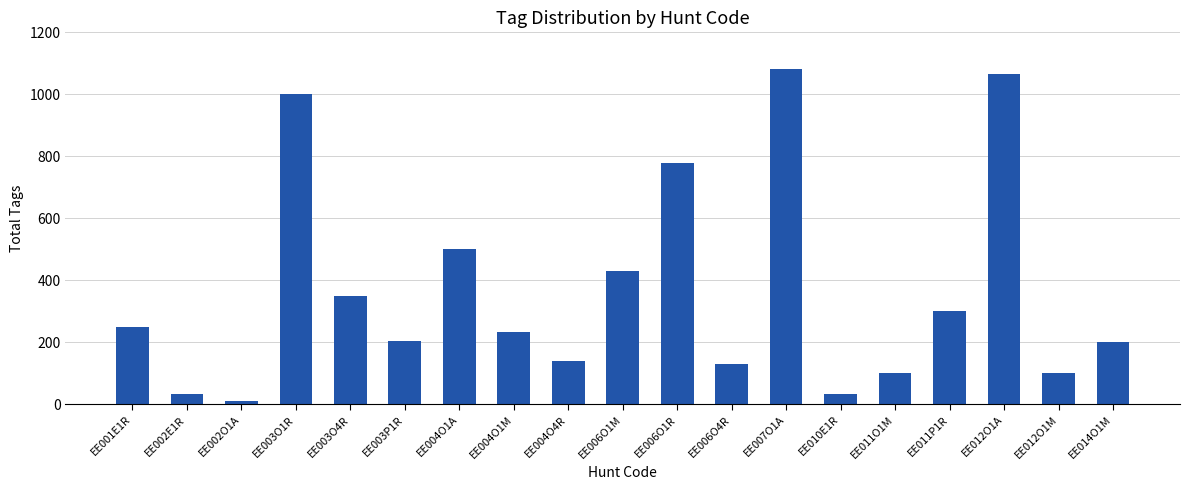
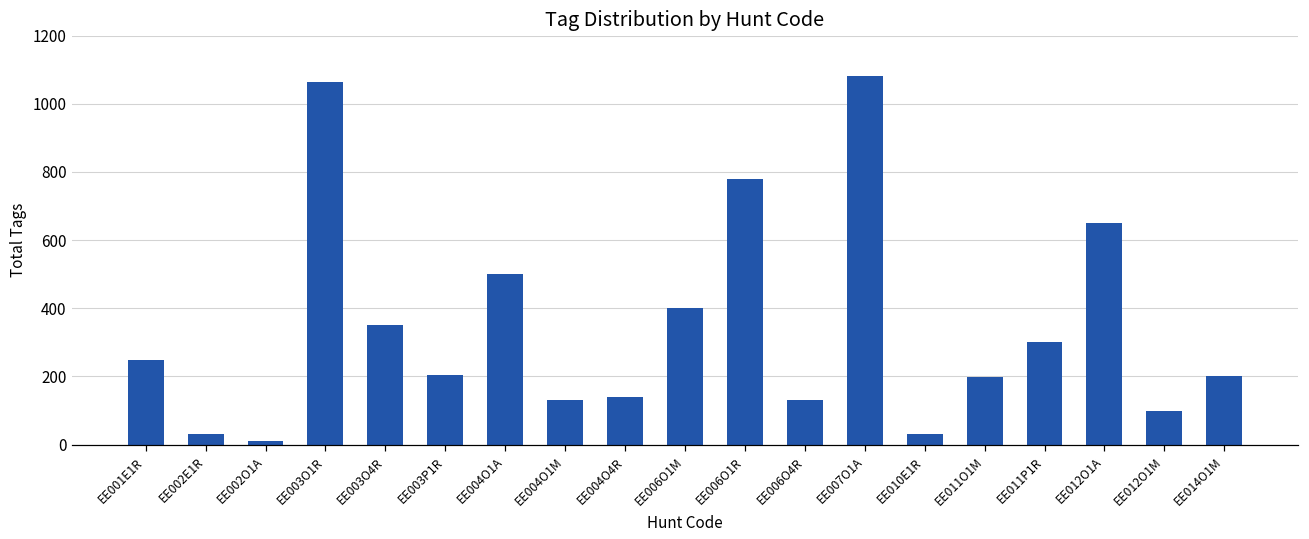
EE003O1R: 1000 -> 1060
EE004O1M: 230 -> 130
EE006O1M: 430 -> 400
EE011O1M: 100 -> 200
EE012O1A: 1070 -> 650
